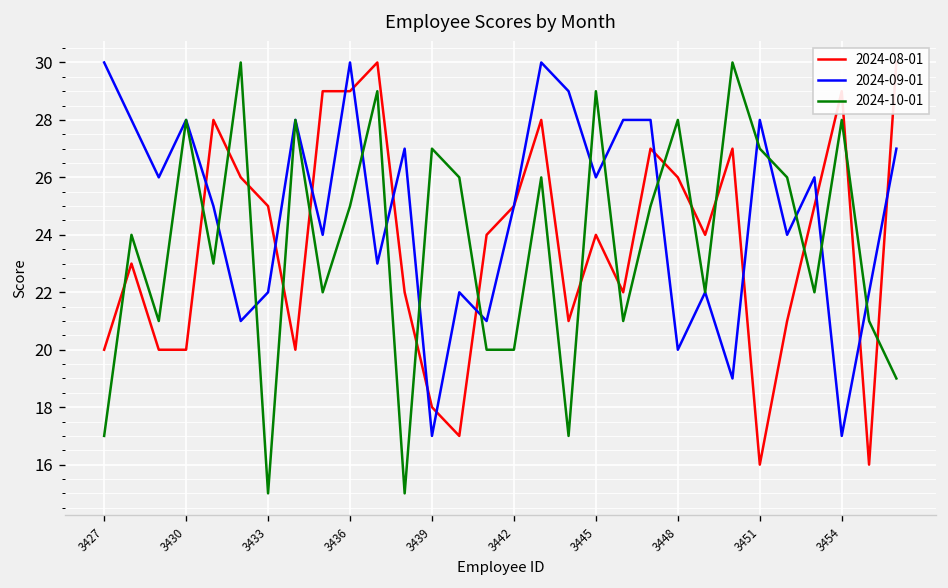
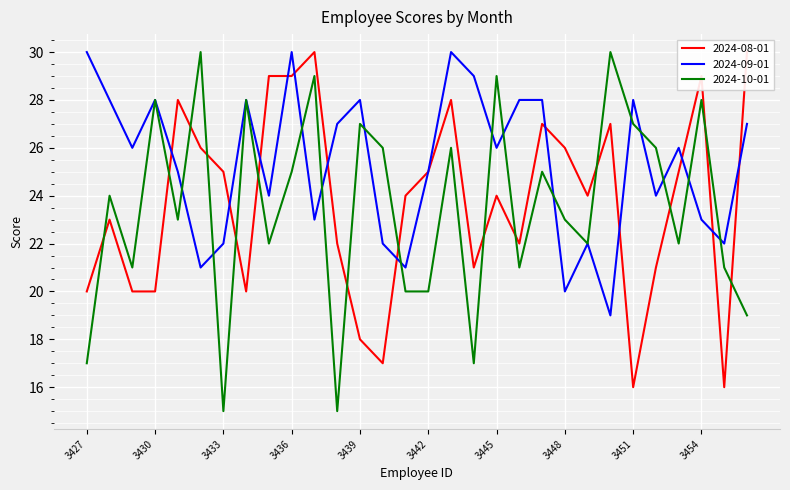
2024-09-01, 3439: 17 -> 28
2024-10-01, 3448: 28 -> 23
2024-09-01, 3454: 17 -> 23
